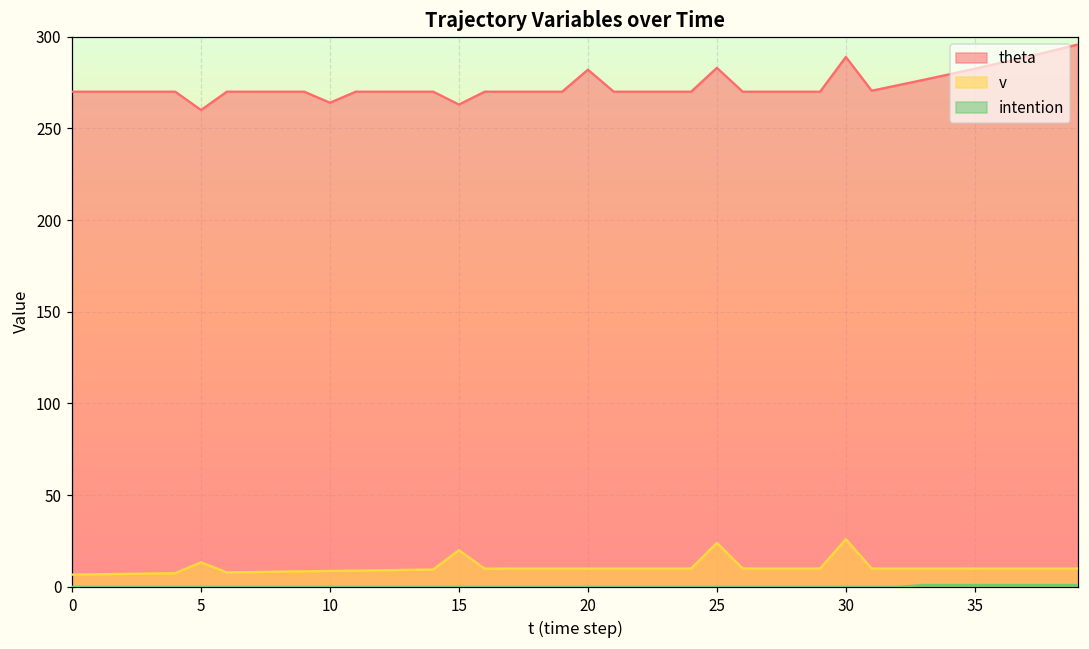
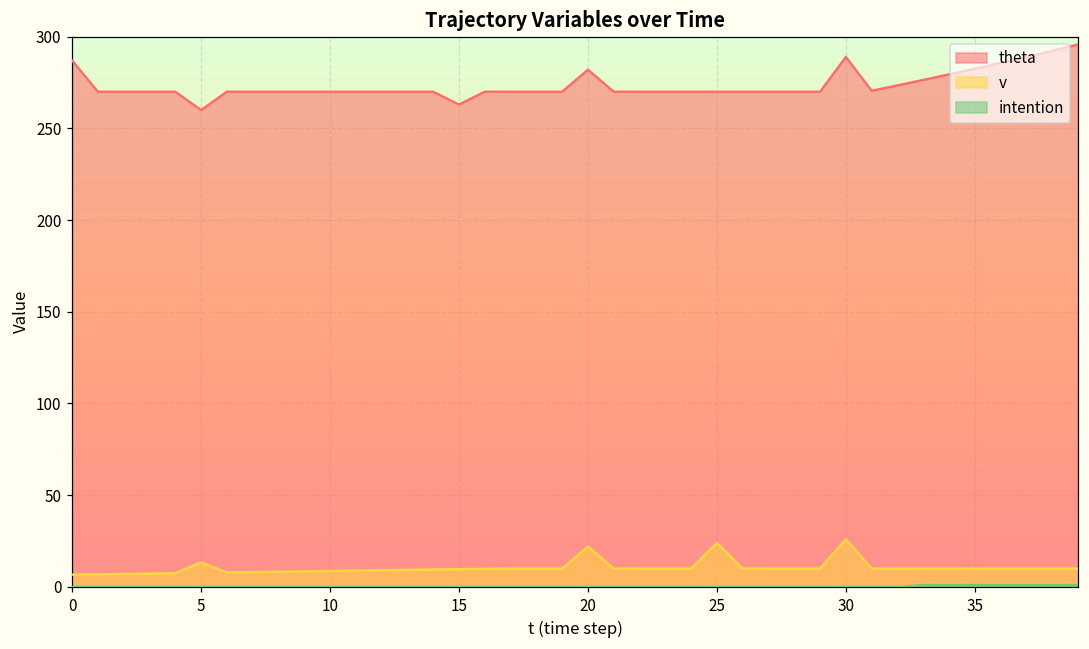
theta, 0: 270 -> 287
theta, 10: 264 -> 270
v, 15: 20 -> 10
v, 20: 10 -> 22
theta, 25: 283 -> 270
